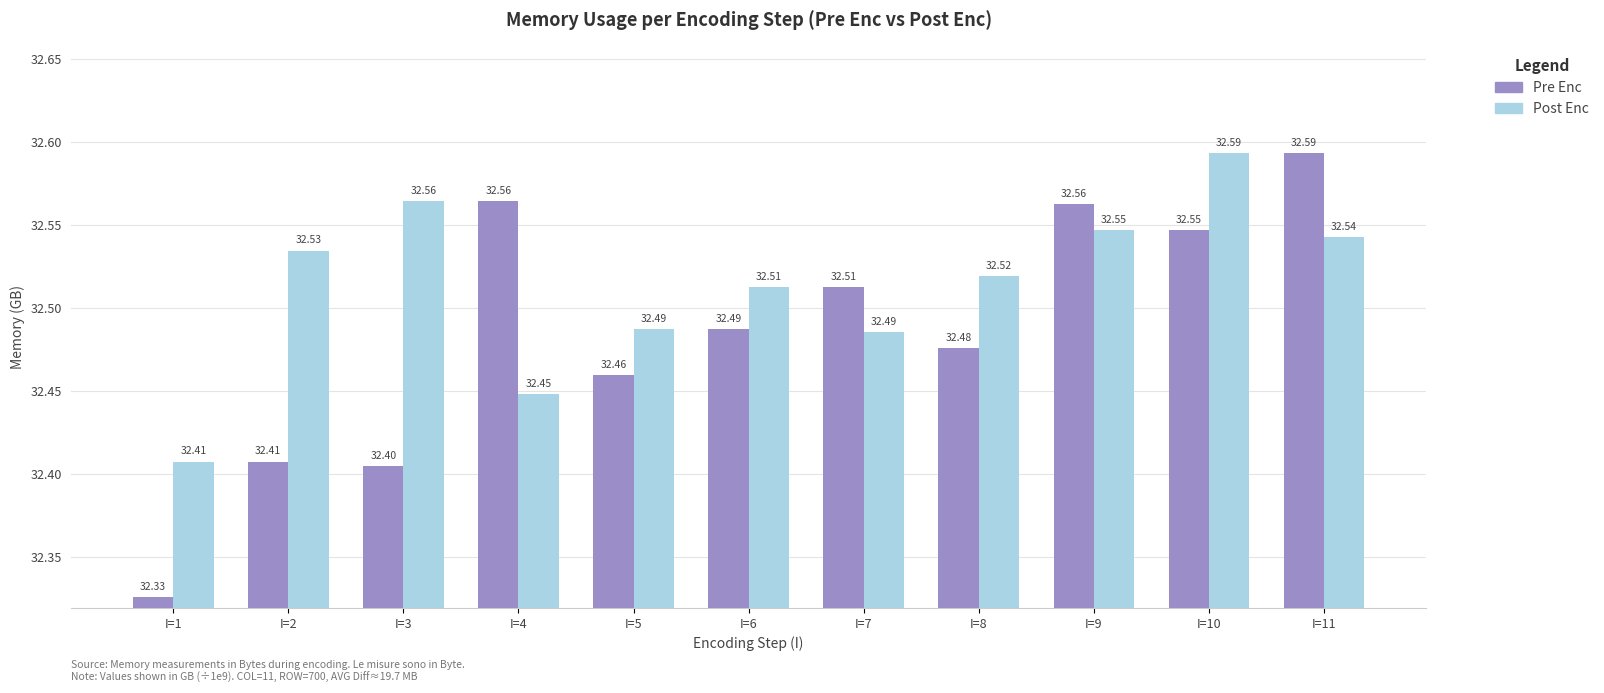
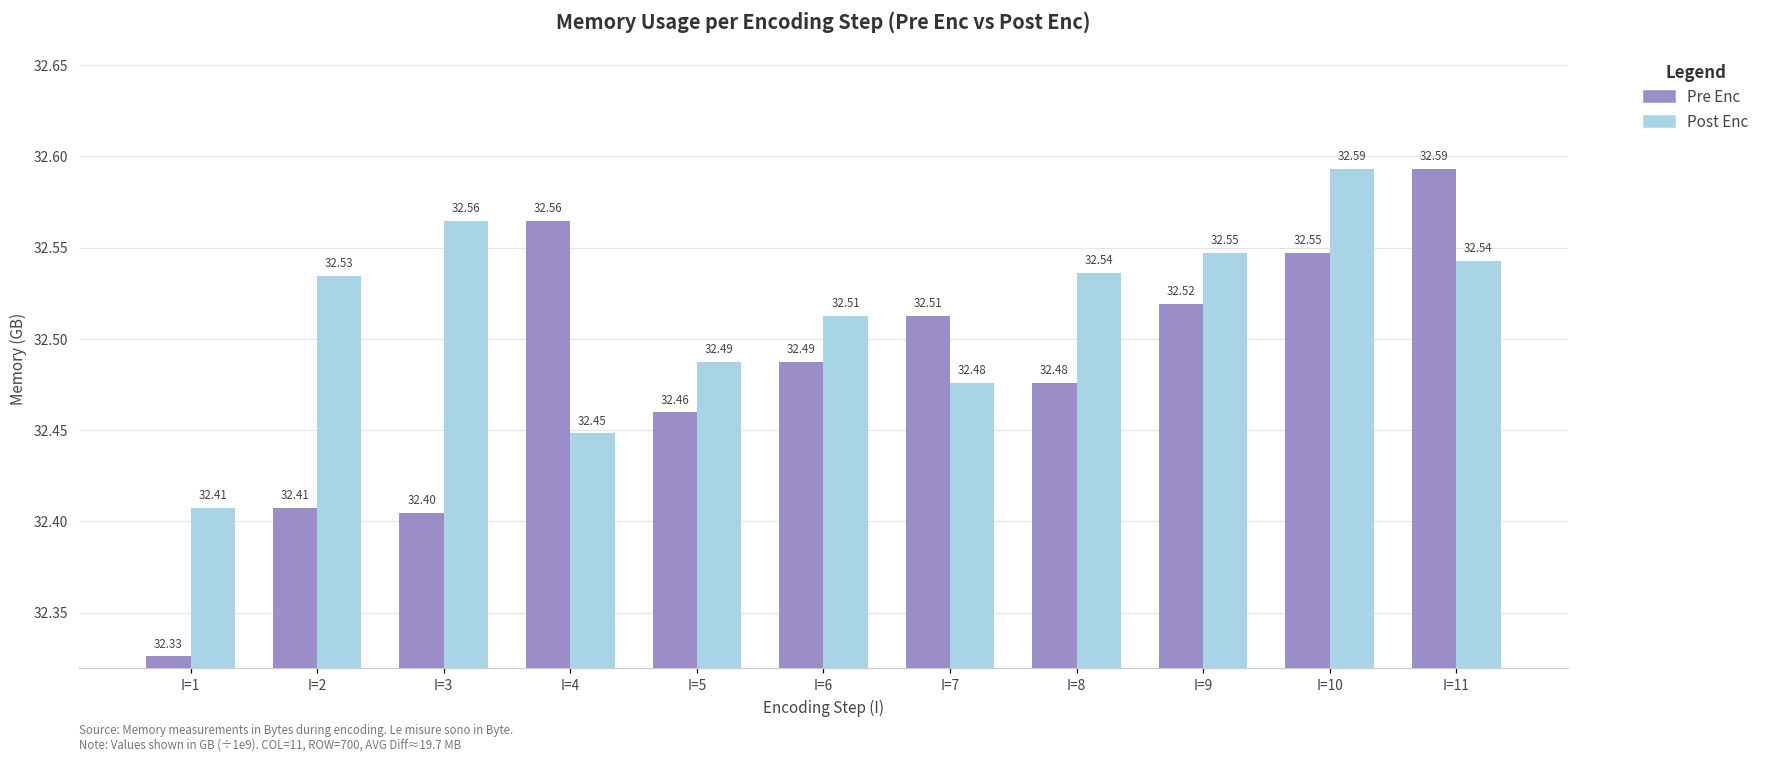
Post Enc, I=7: 32.49 -> 32.48
Post Enc, I=8: 32.52 -> 32.54
Pre Enc, I=9: 32.56 -> 32.52
